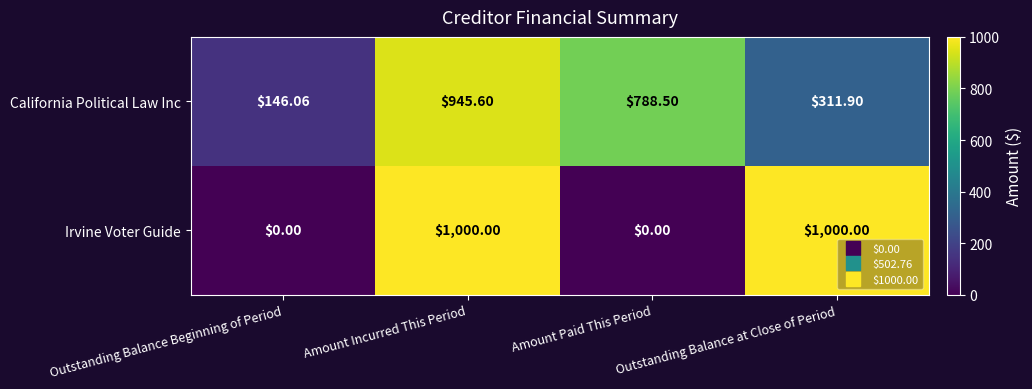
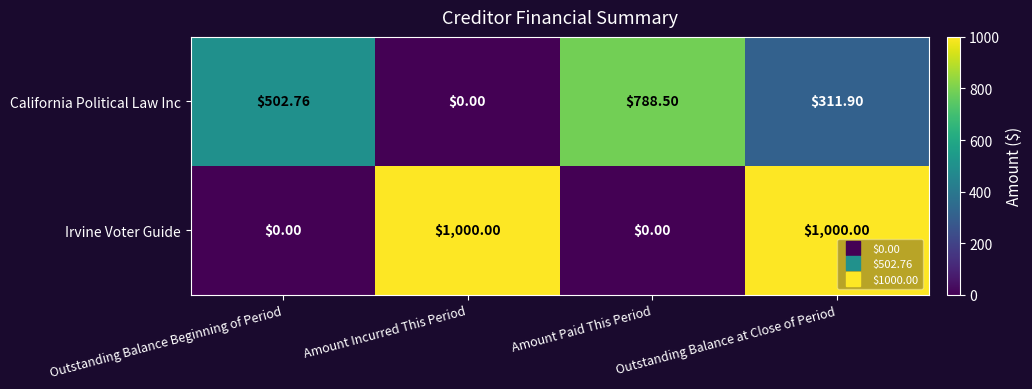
California Political Law Inc, Outstanding Balance Beginning of Period: $146.06 -> $502.76
California Political Law Inc, Amount Incurred This Period: $945.60 -> $0.00
